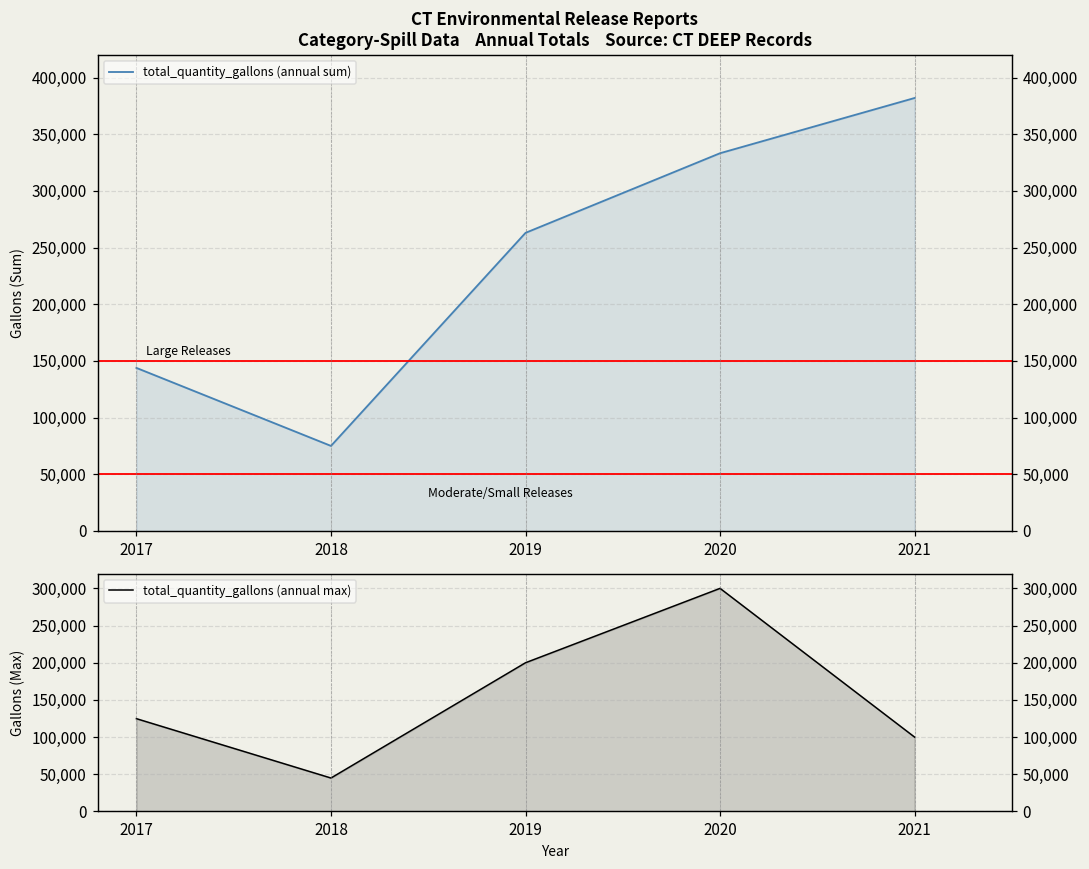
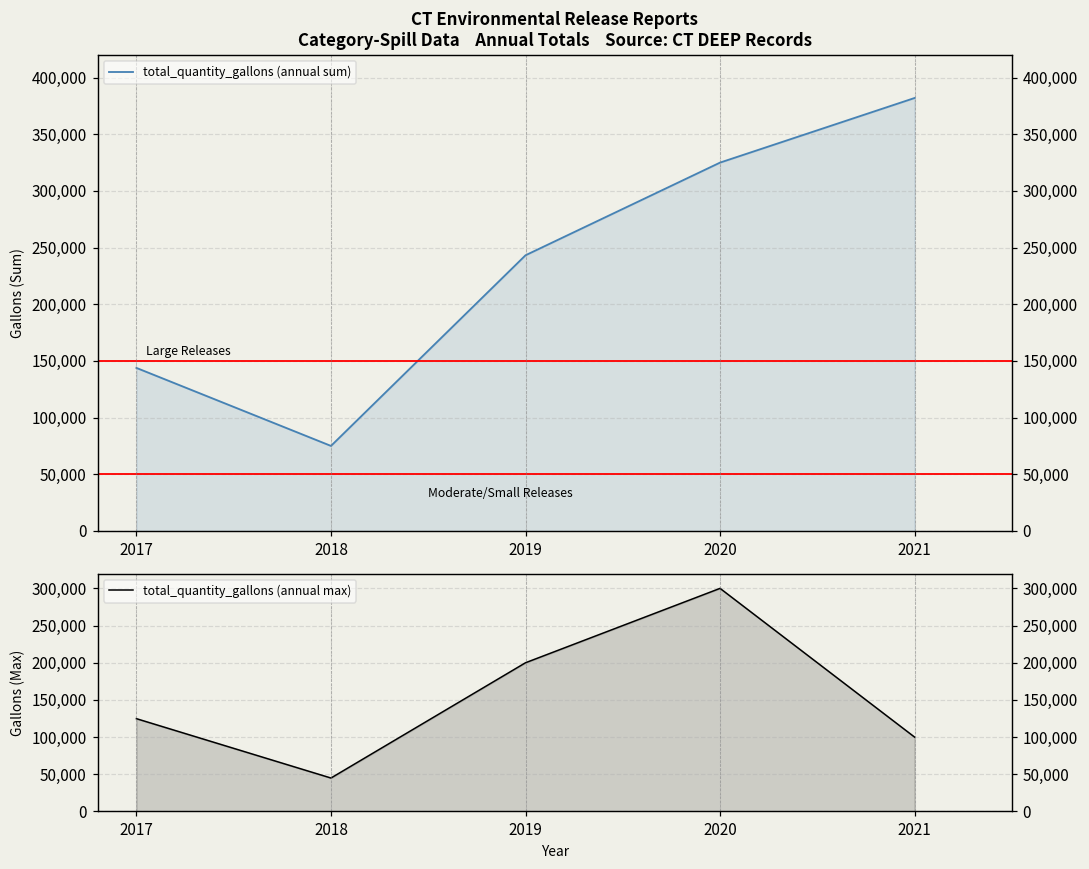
CT Environmental Release Reports Category-Spill Data Annual Totals Source: CT DEEP Records, 2019: 263,000 -> 243,000
CT Environmental Release Reports Category-Spill Data Annual Totals Source: CT DEEP Records, 2020: 333,000 -> 325,000
